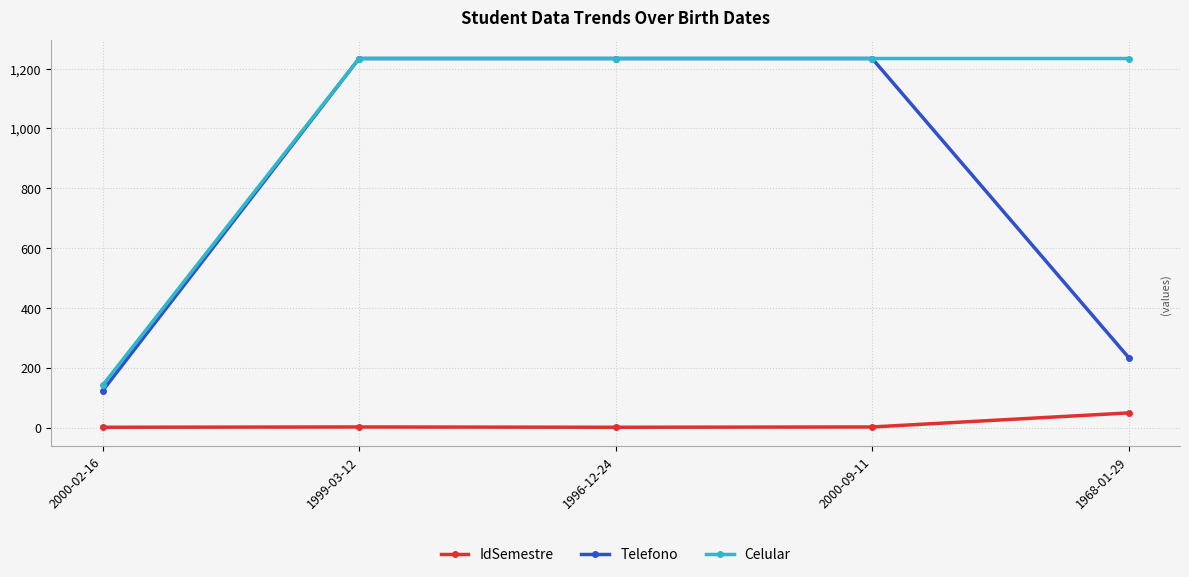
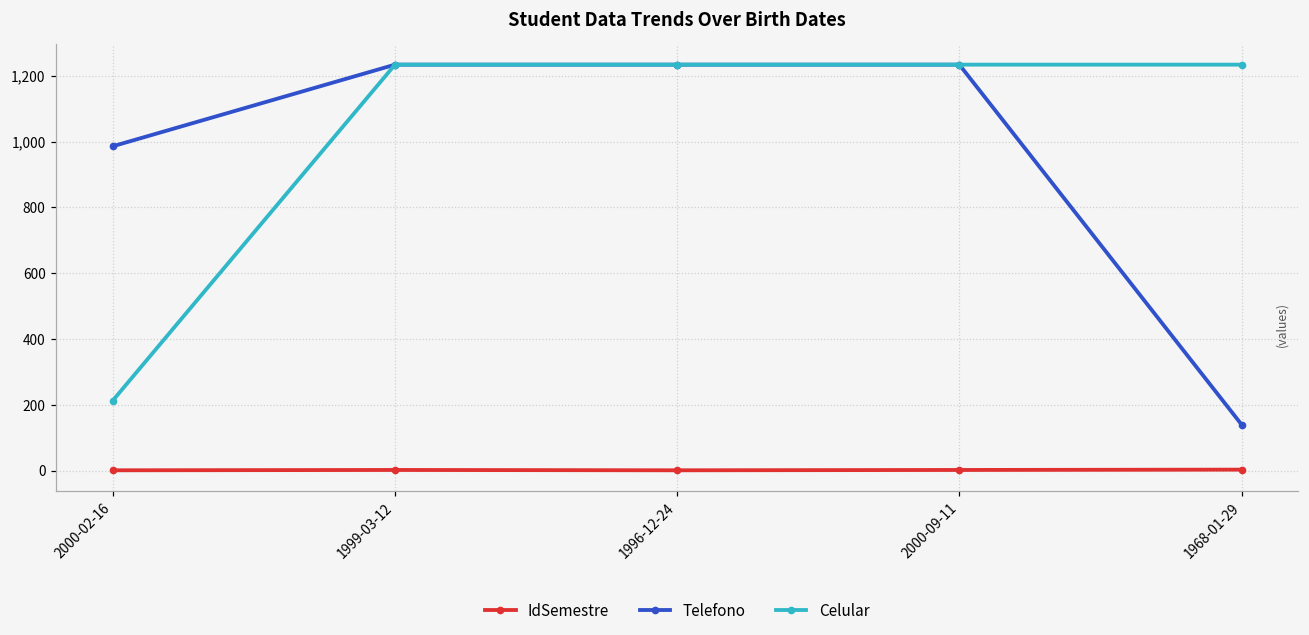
Telefono, 2000-02-16: 120 -> 990
Celular, 2000-02-16: 140 -> 210
IdSemestre, 1968-01-29: 50 -> 0
Telefono, 1968-01-29: 230 -> 140
